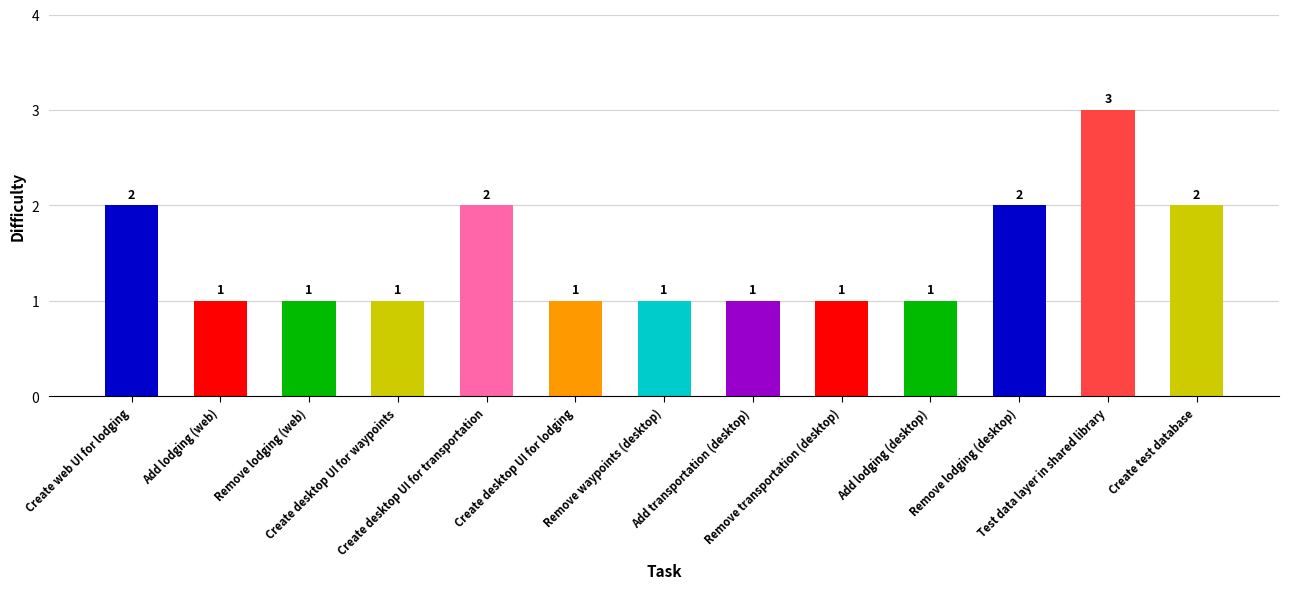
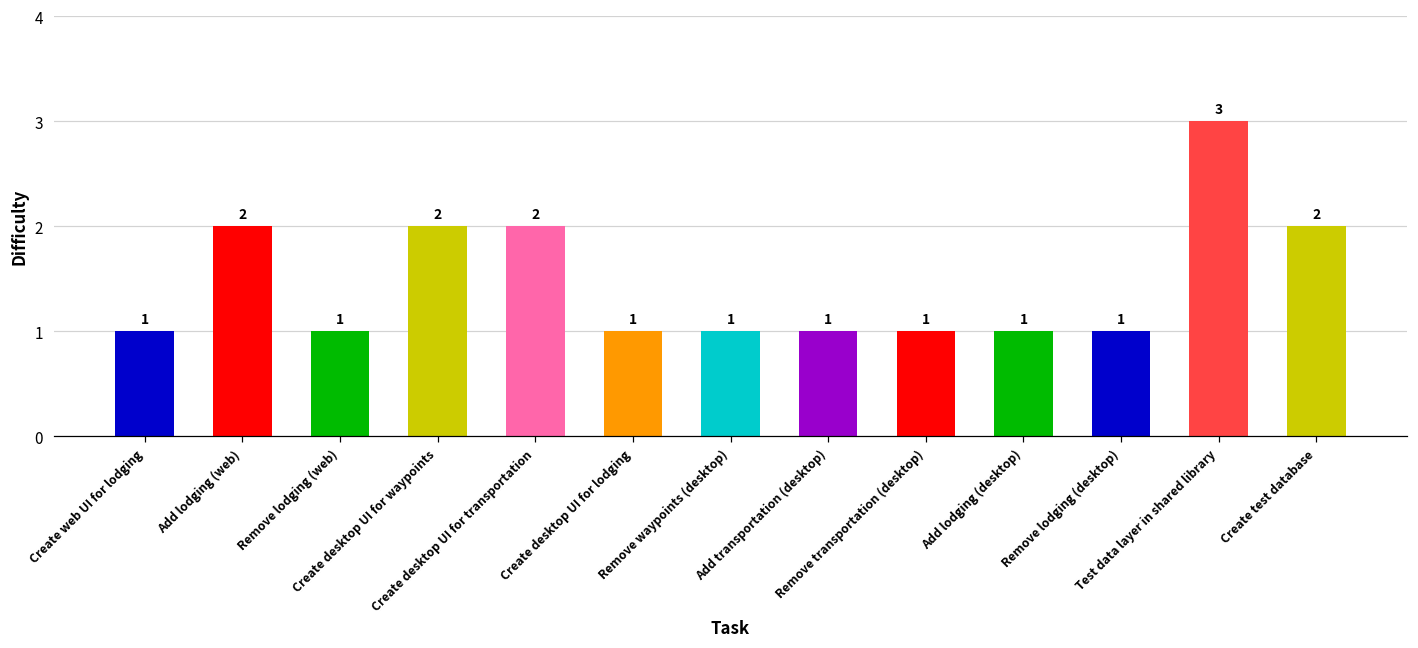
Create web UI for lodging: 2 -> 1
Add lodging (web): 1 -> 2
Create desktop UI for waypoints: 1 -> 2
Remove lodging (desktop): 2 -> 1
